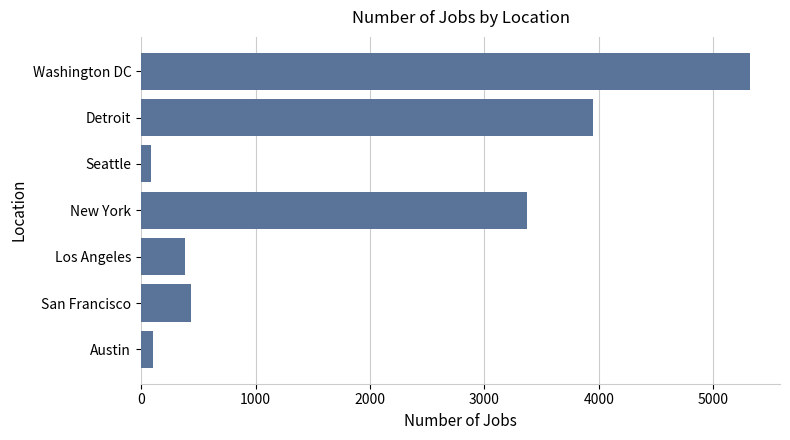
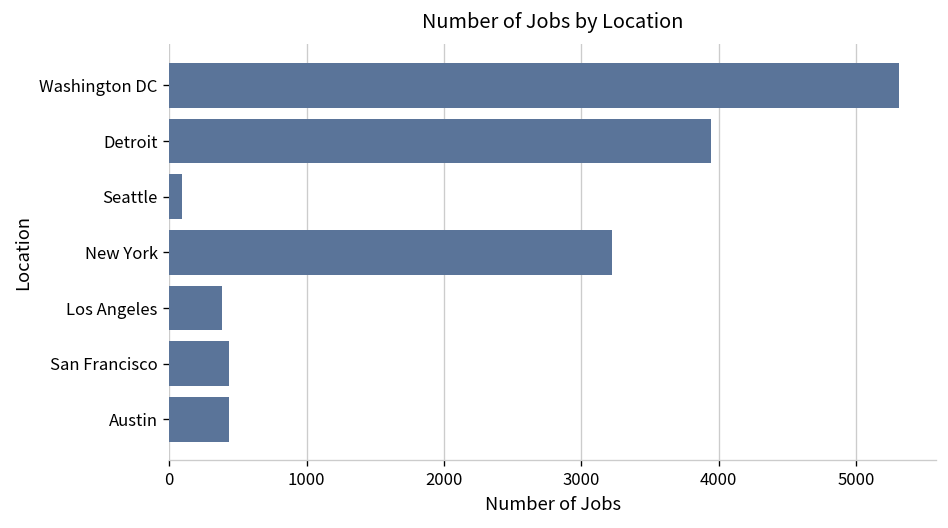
New York: 3370 -> 3230
Austin: 100 -> 430
